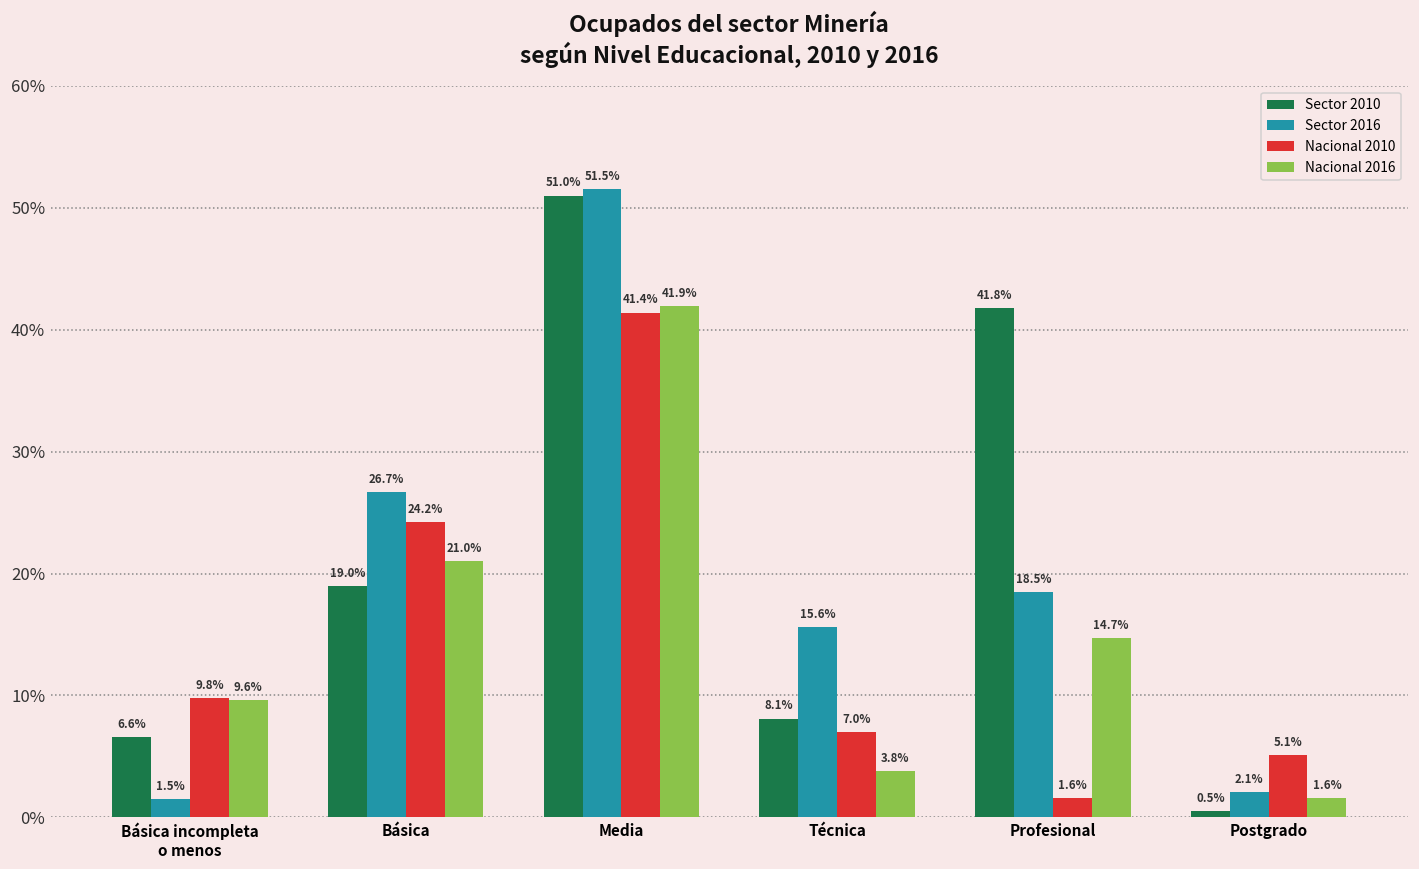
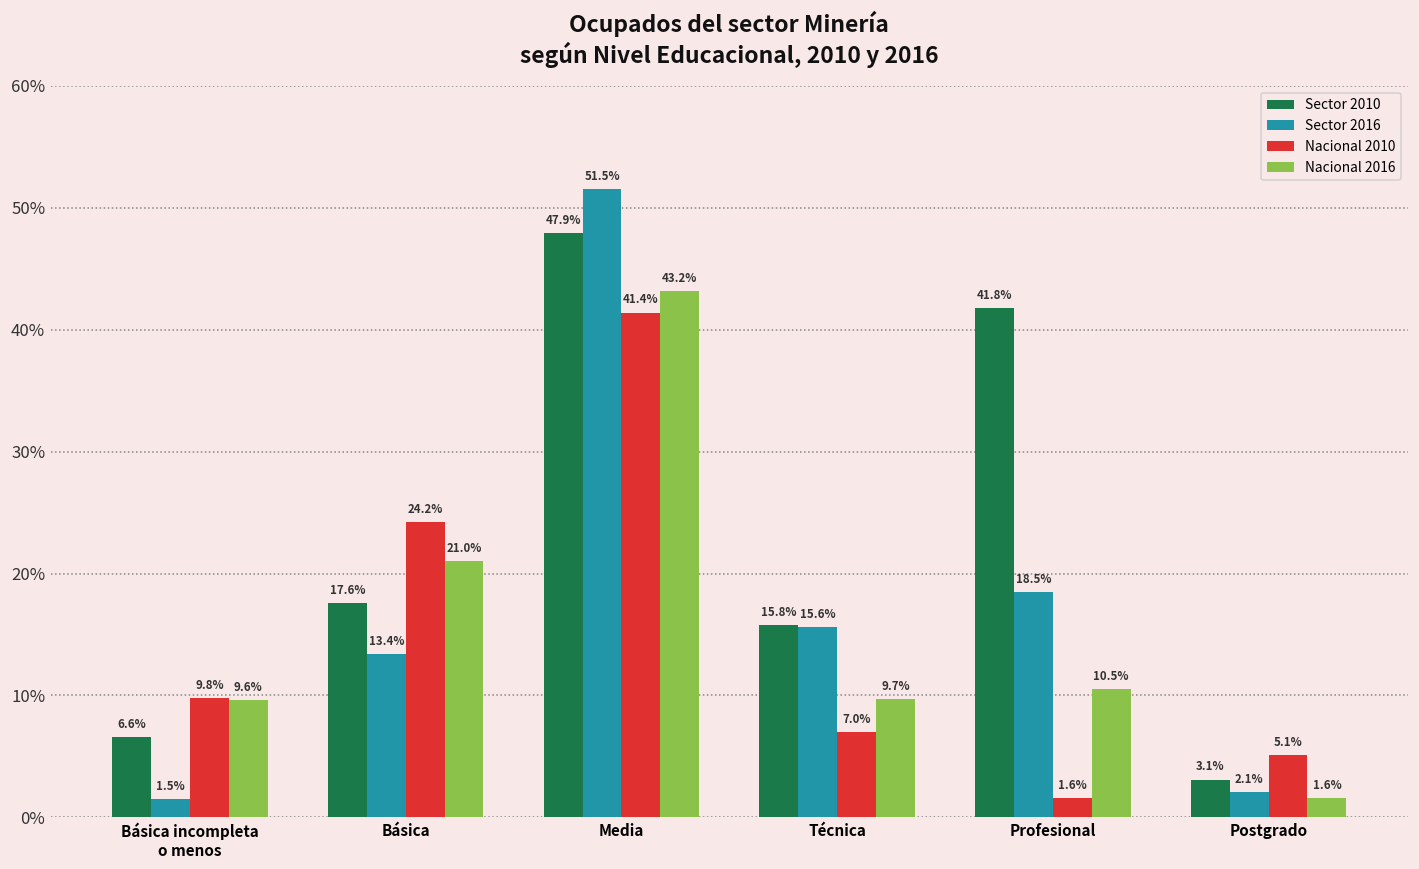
Sector 2010, Básica: 19.0% -> 17.6%
Sector 2016, Básica: 26.7% -> 13.4%
Sector 2010, Media: 51.0% -> 47.9%
Nacional 2016, Media: 41.9% -> 43.2%
Sector 2010, Técnica: 8.1% -> 15.8%
Nacional 2016, Técnica: 3.8% -> 9.7%
Nacional 2016, Profesional: 14.7% -> 10.5%
Sector 2010, Postgrado: 0.5% -> 3.1%
